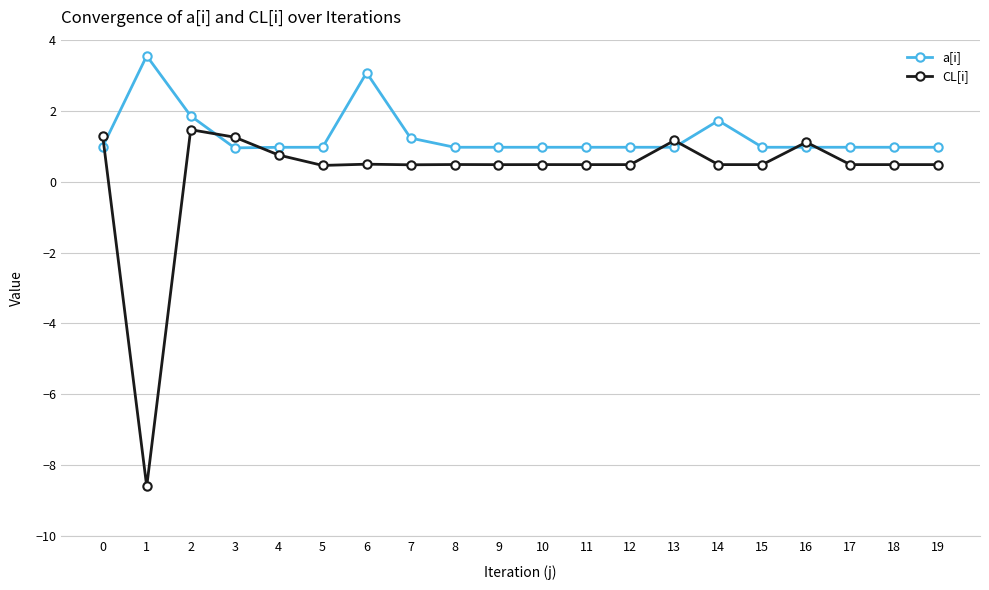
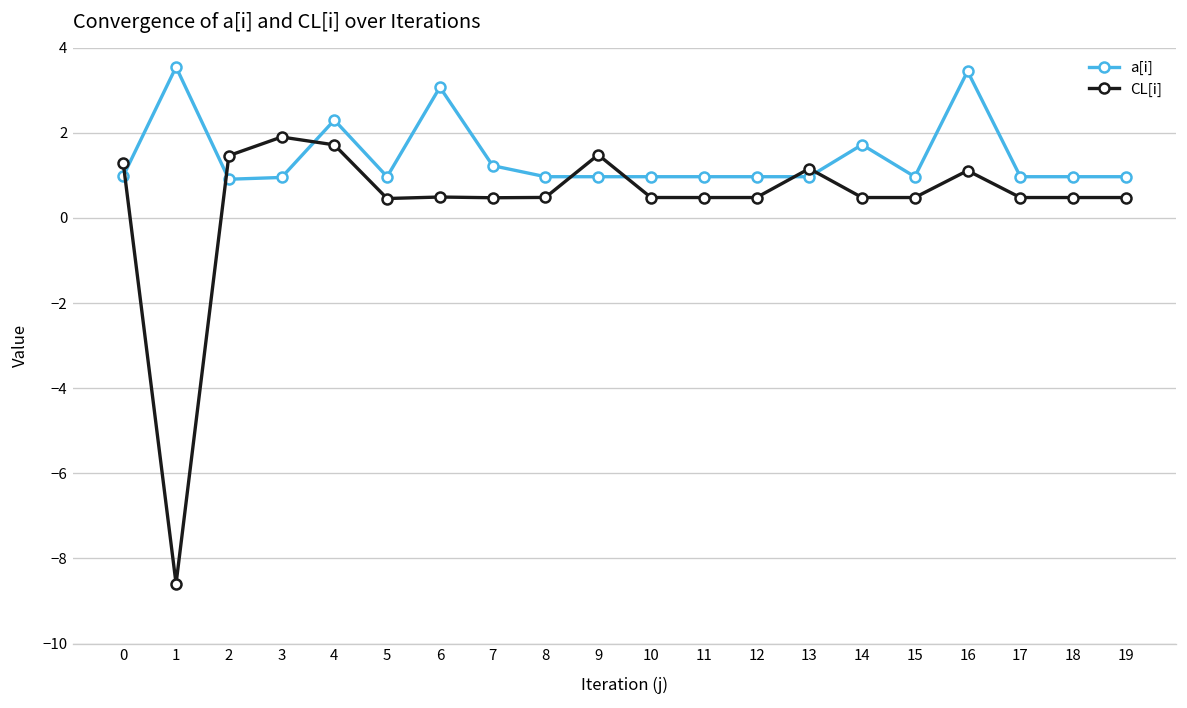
a[i], 2: 1.8 -> 0.9
CL[i], 3: 1.3 -> 1.9
a[i], 4: 1.0 -> 2.3
CL[i], 4: 0.7 -> 1.7
CL[i], 9: 0.5 -> 1.5
a[i], 16: 1.0 -> 3.4
